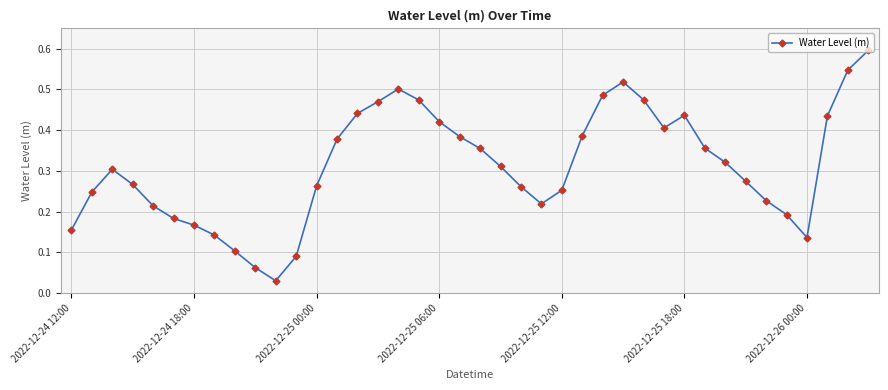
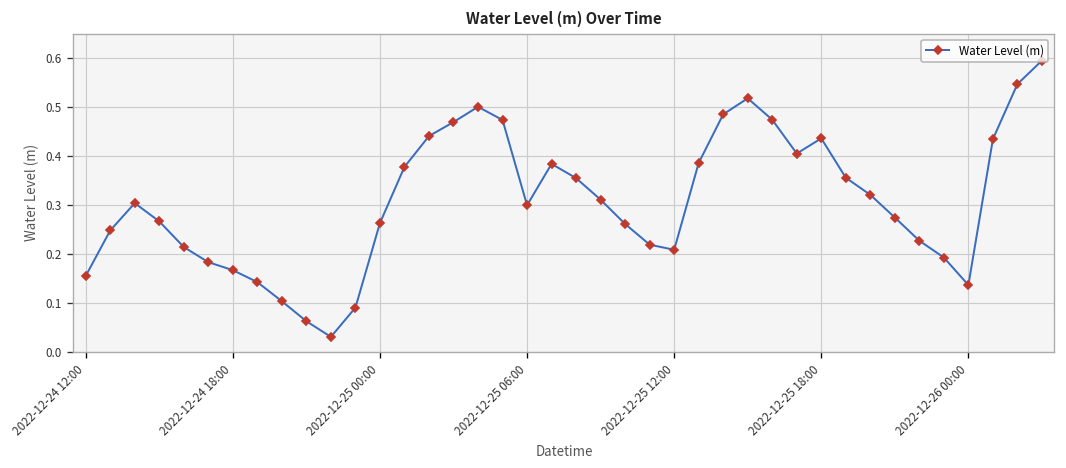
2022-12-25 06:00: 0.42 -> 0.30
2022-12-25 12:00: 0.25 -> 0.21
